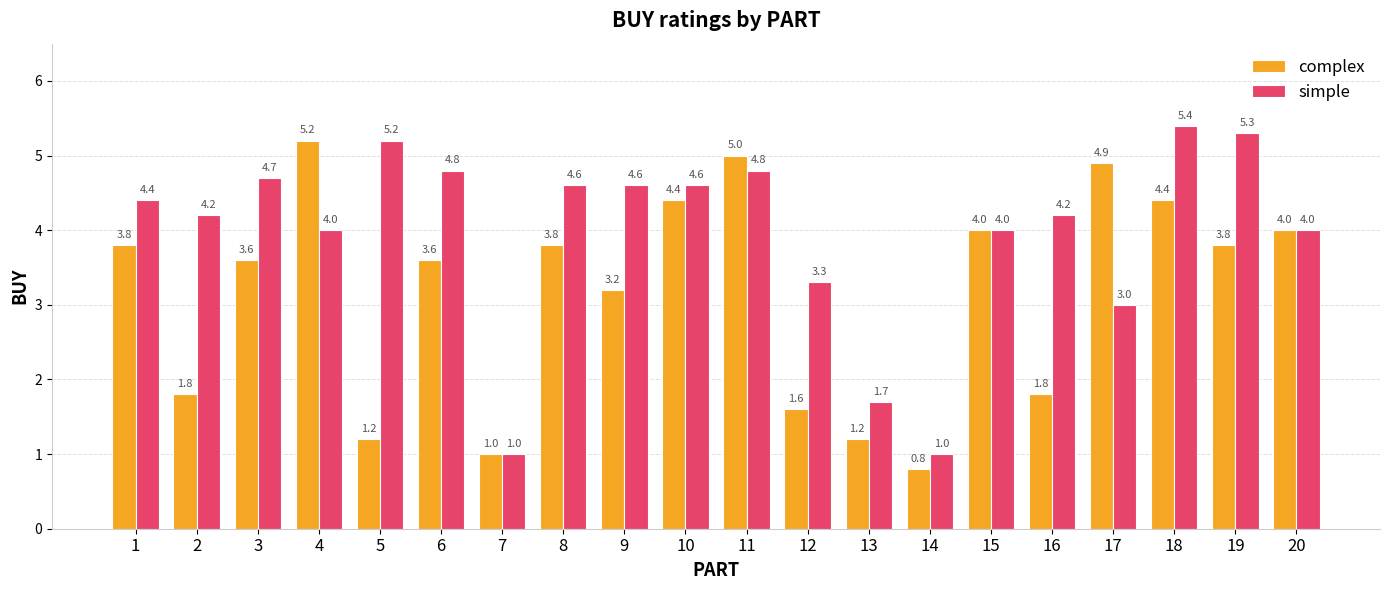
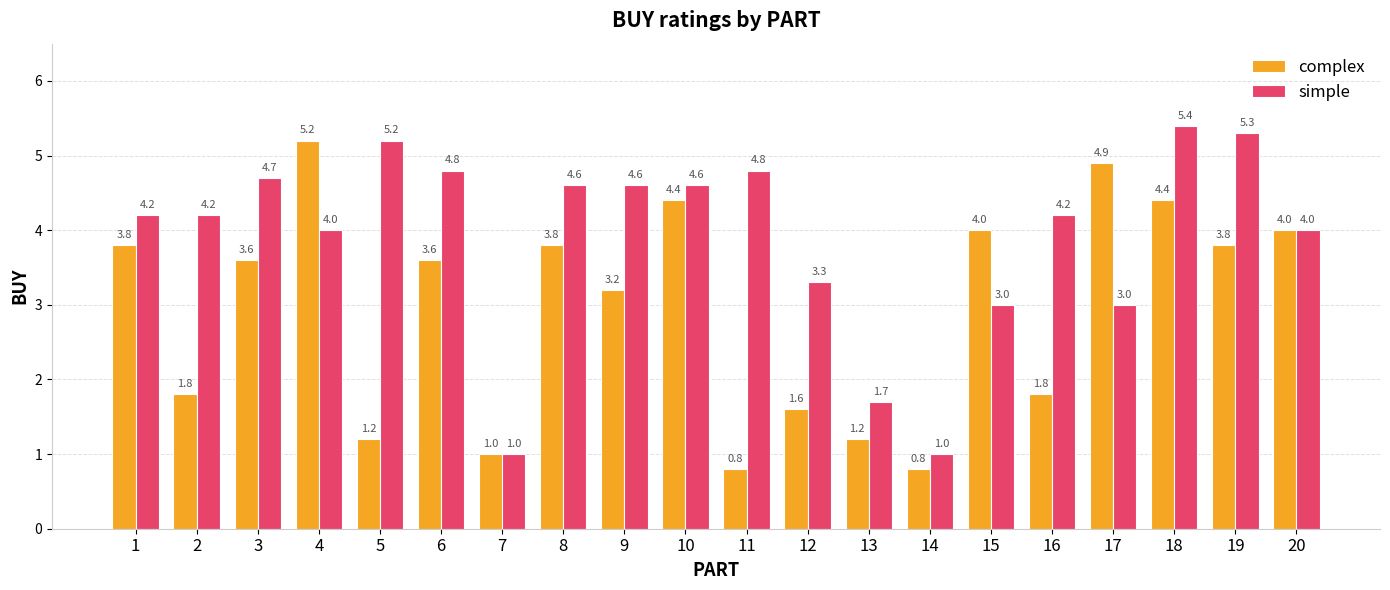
simple, 1: 4.4 -> 4.2
complex, 11: 5.0 -> 0.8
simple, 15: 4.0 -> 3.0
